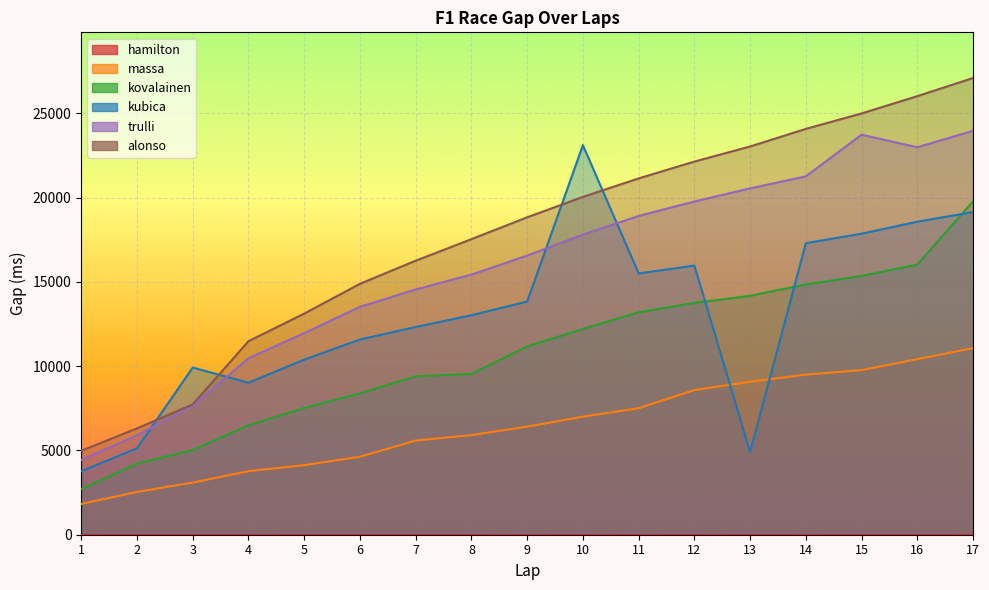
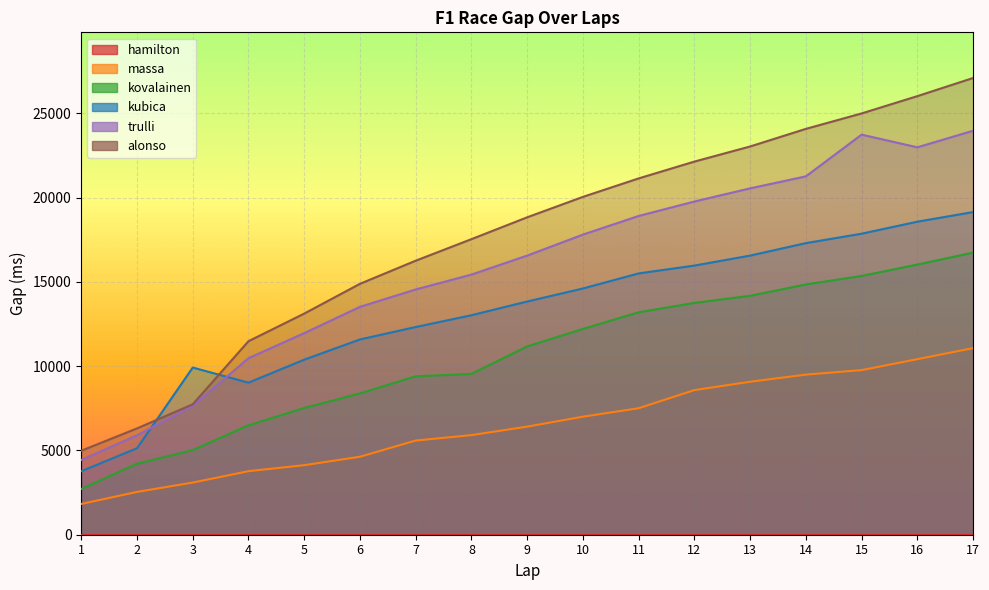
kubica, 10: 23100 -> 14600
kubica, 13: 4900 -> 16600
kovalainen, 17: 19800 -> 16700
